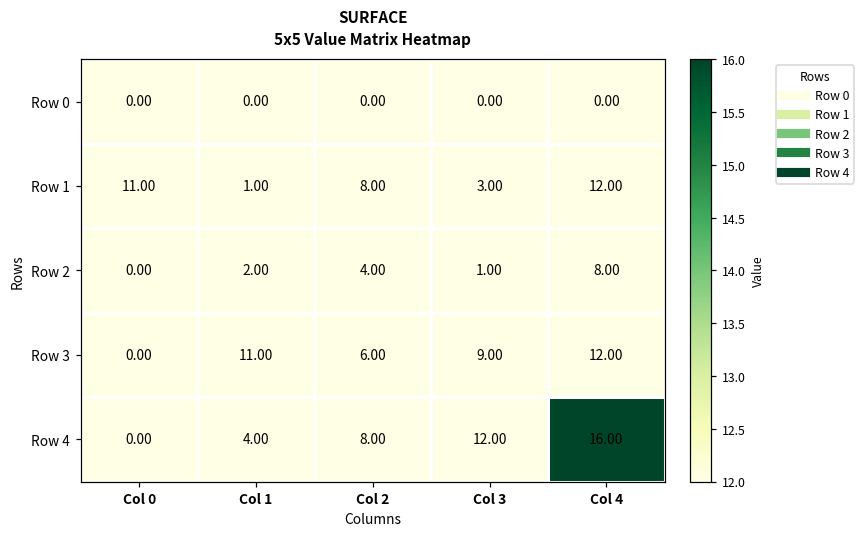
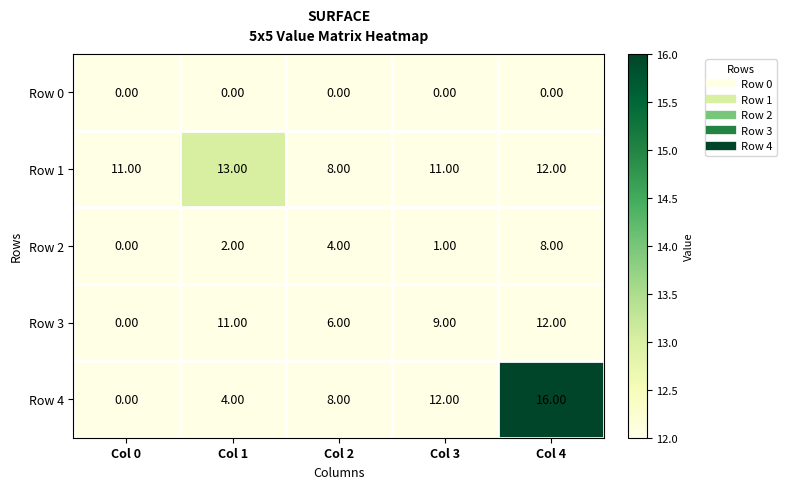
Row 1, Col 1: 1.00 -> 13.00
Row 1, Col 3: 3.00 -> 11.00
